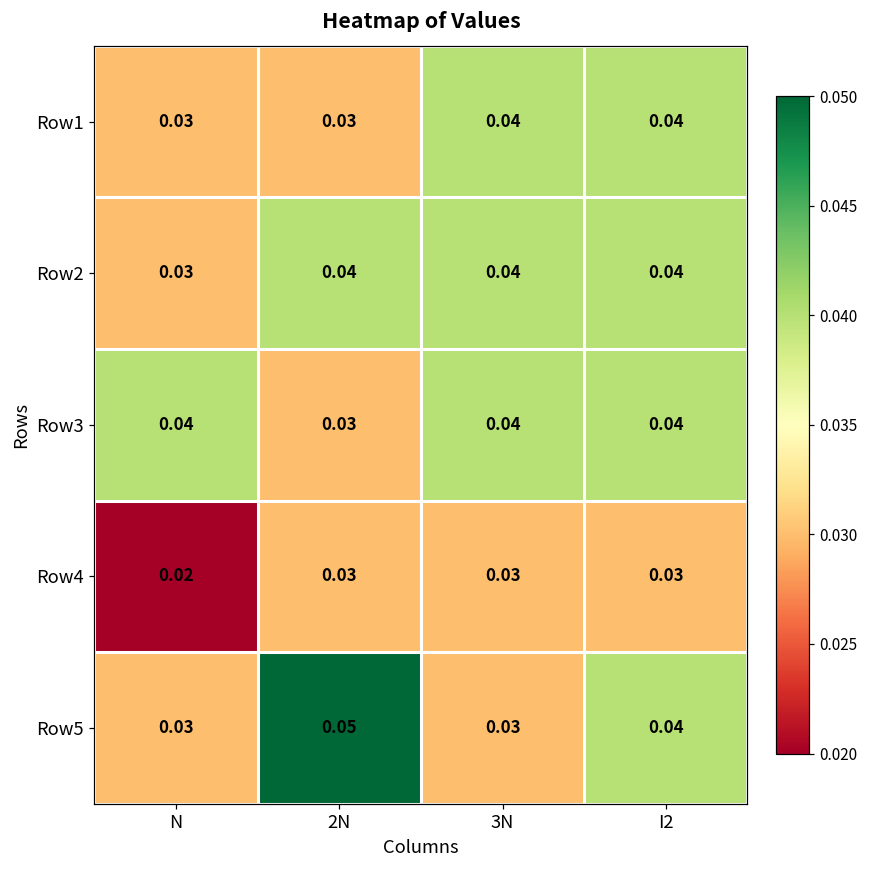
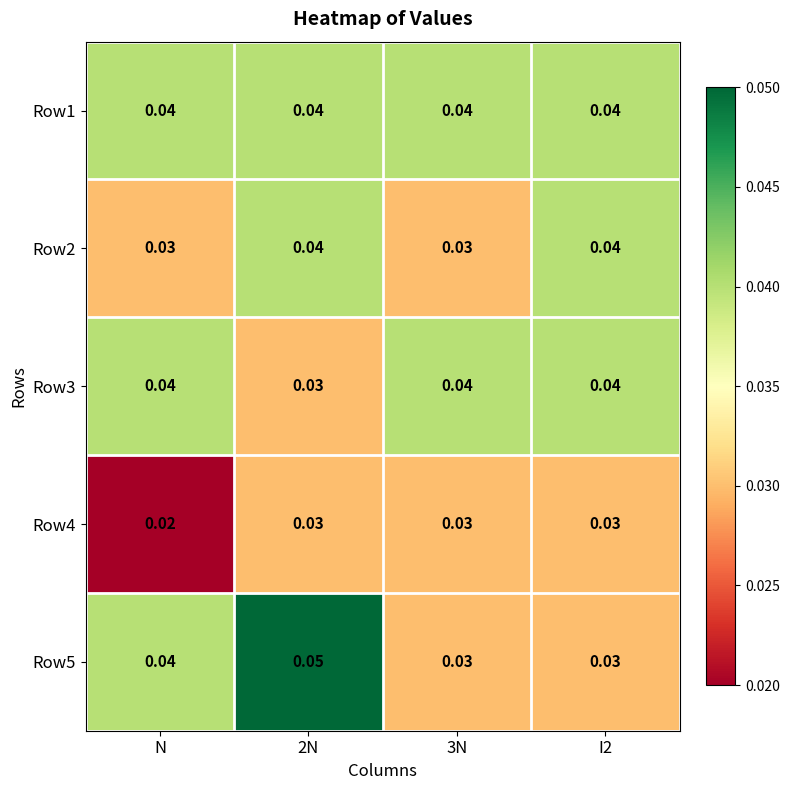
Row1, N: 0.03 -> 0.04
Row1, 2N: 0.03 -> 0.04
Row2, 3N: 0.04 -> 0.03
Row5, N: 0.03 -> 0.04
Row5, I2: 0.04 -> 0.03
